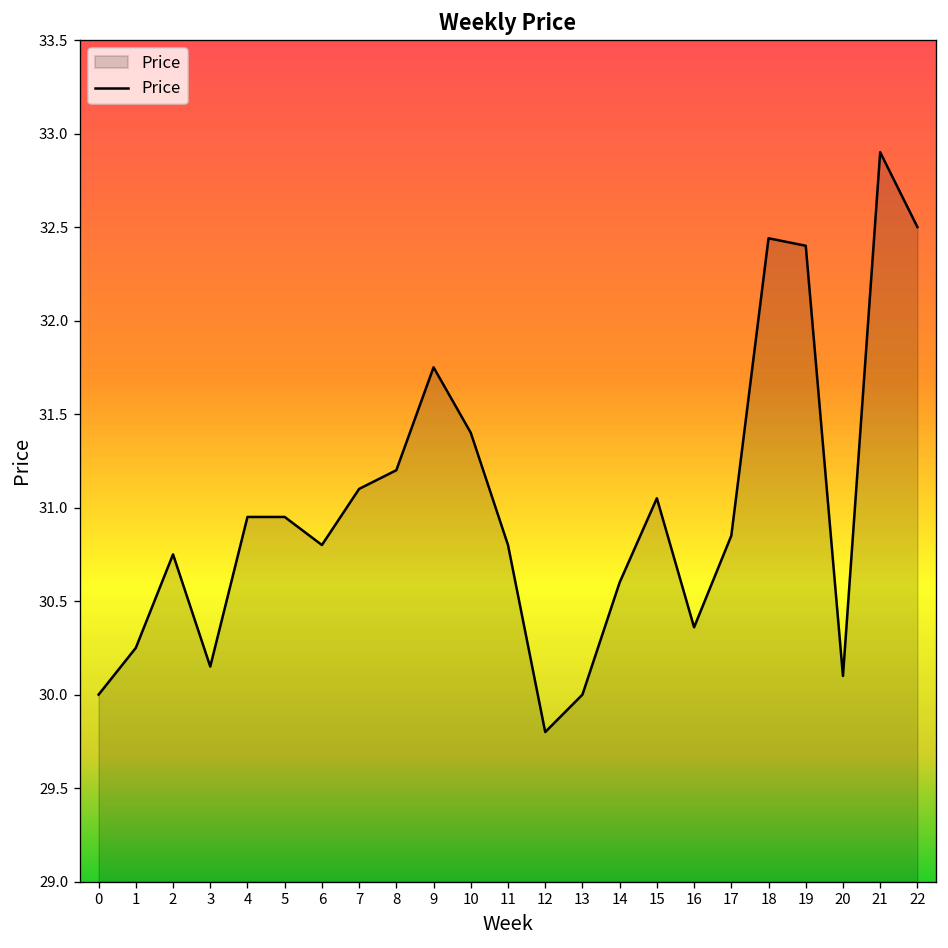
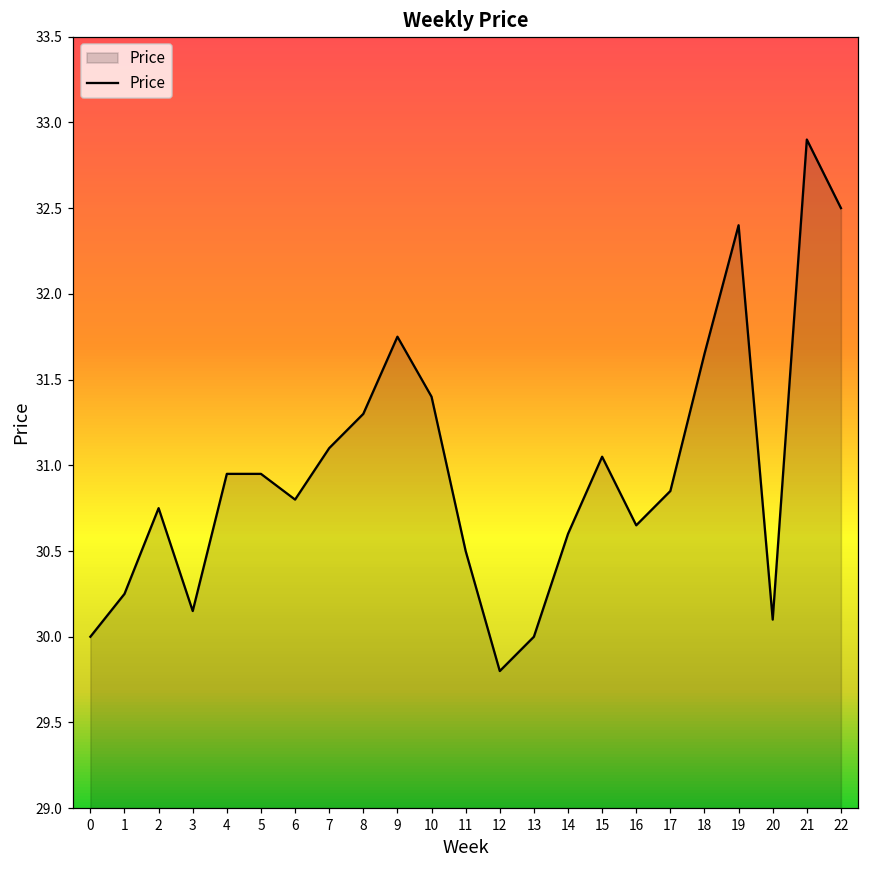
8: 31.2 -> 31.3
11: 30.8 -> 30.5
16: 30.36 -> 30.65
18: 32.44 -> 31.65
